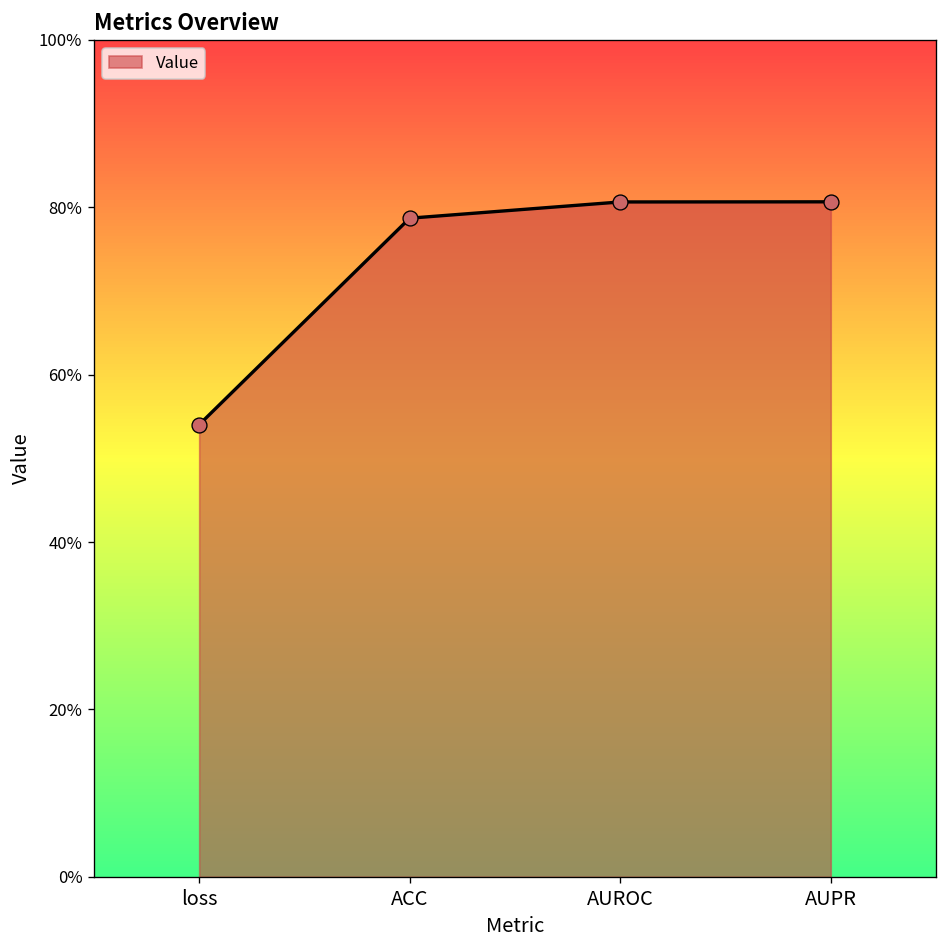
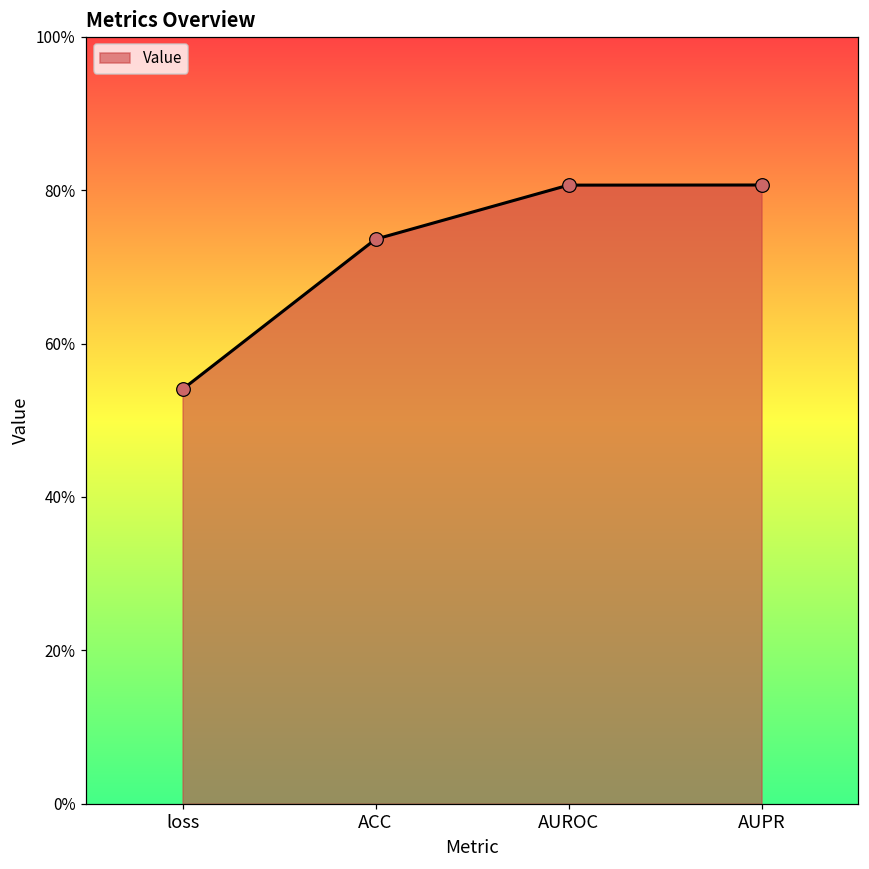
ACC: 79% -> 74%
